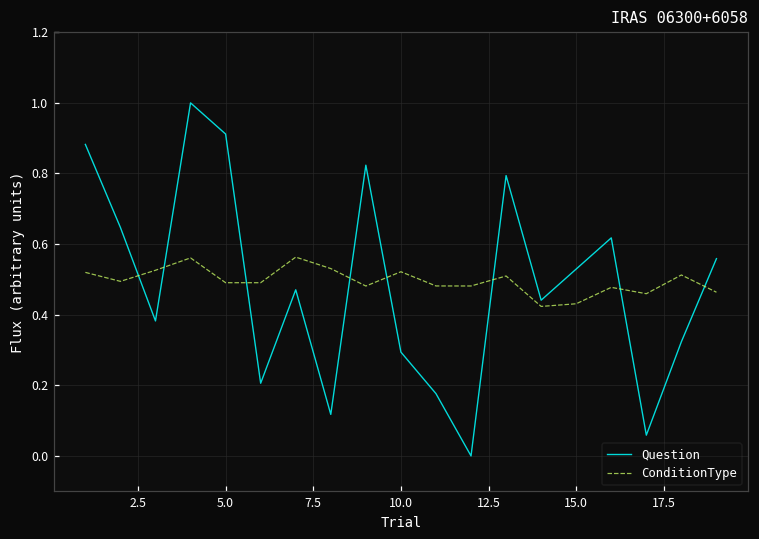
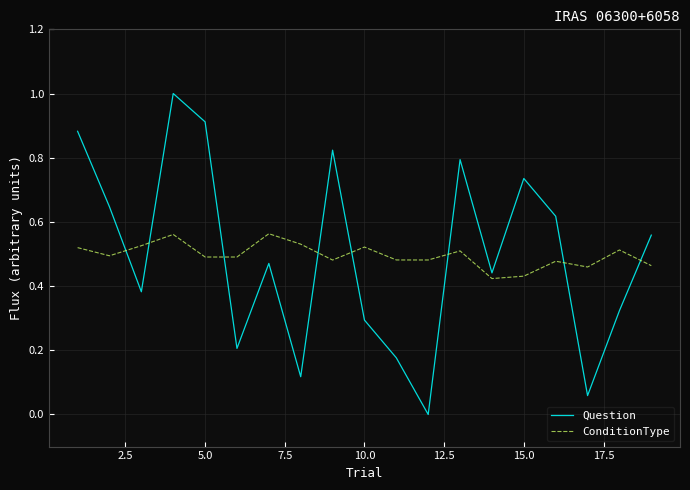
Question, 15.0: 0.53 -> 0.74
